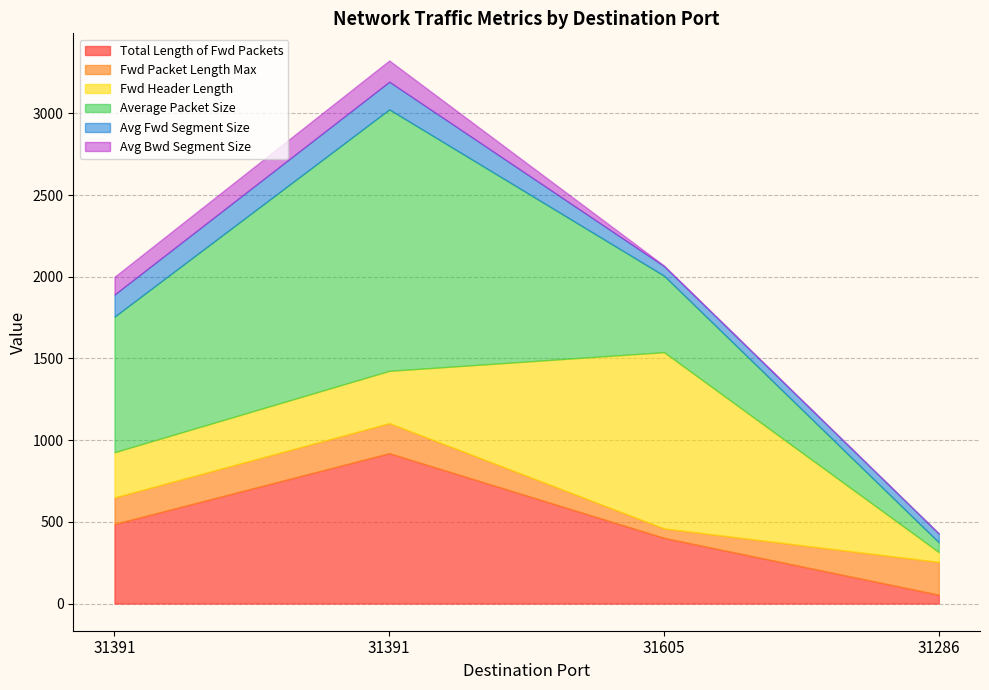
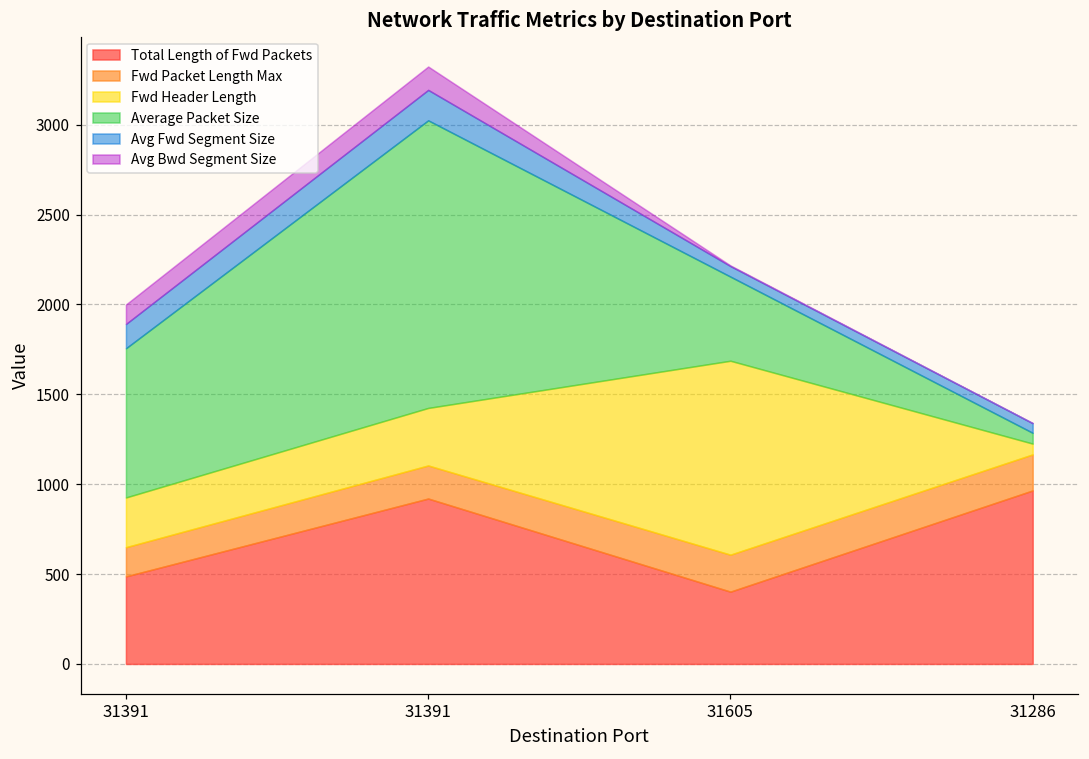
Fwd Packet Length Max, 31605: 60 -> 210
Total Length of Fwd Packets, 31286: 50 -> 970
